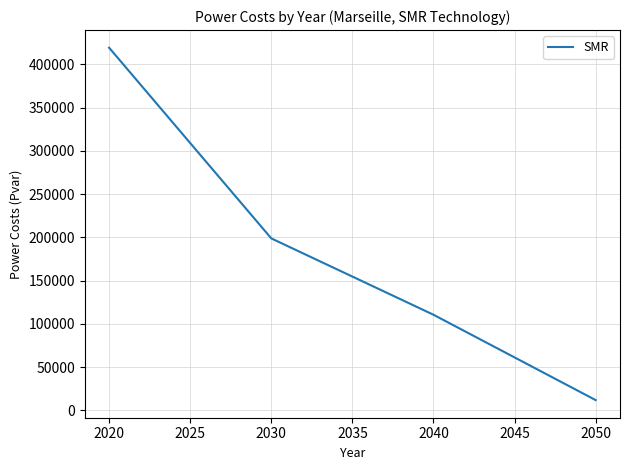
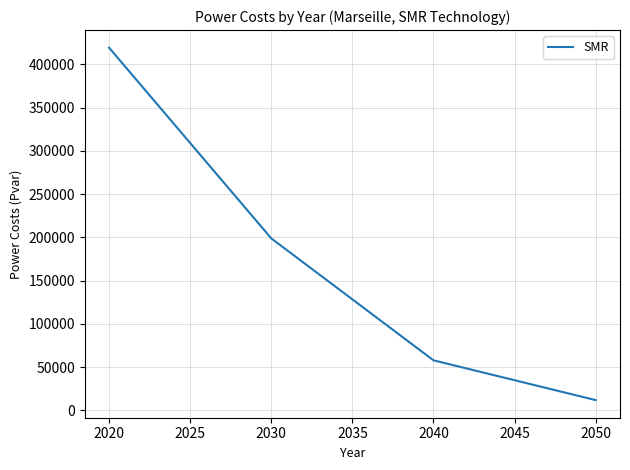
2040: 110000 -> 60000
